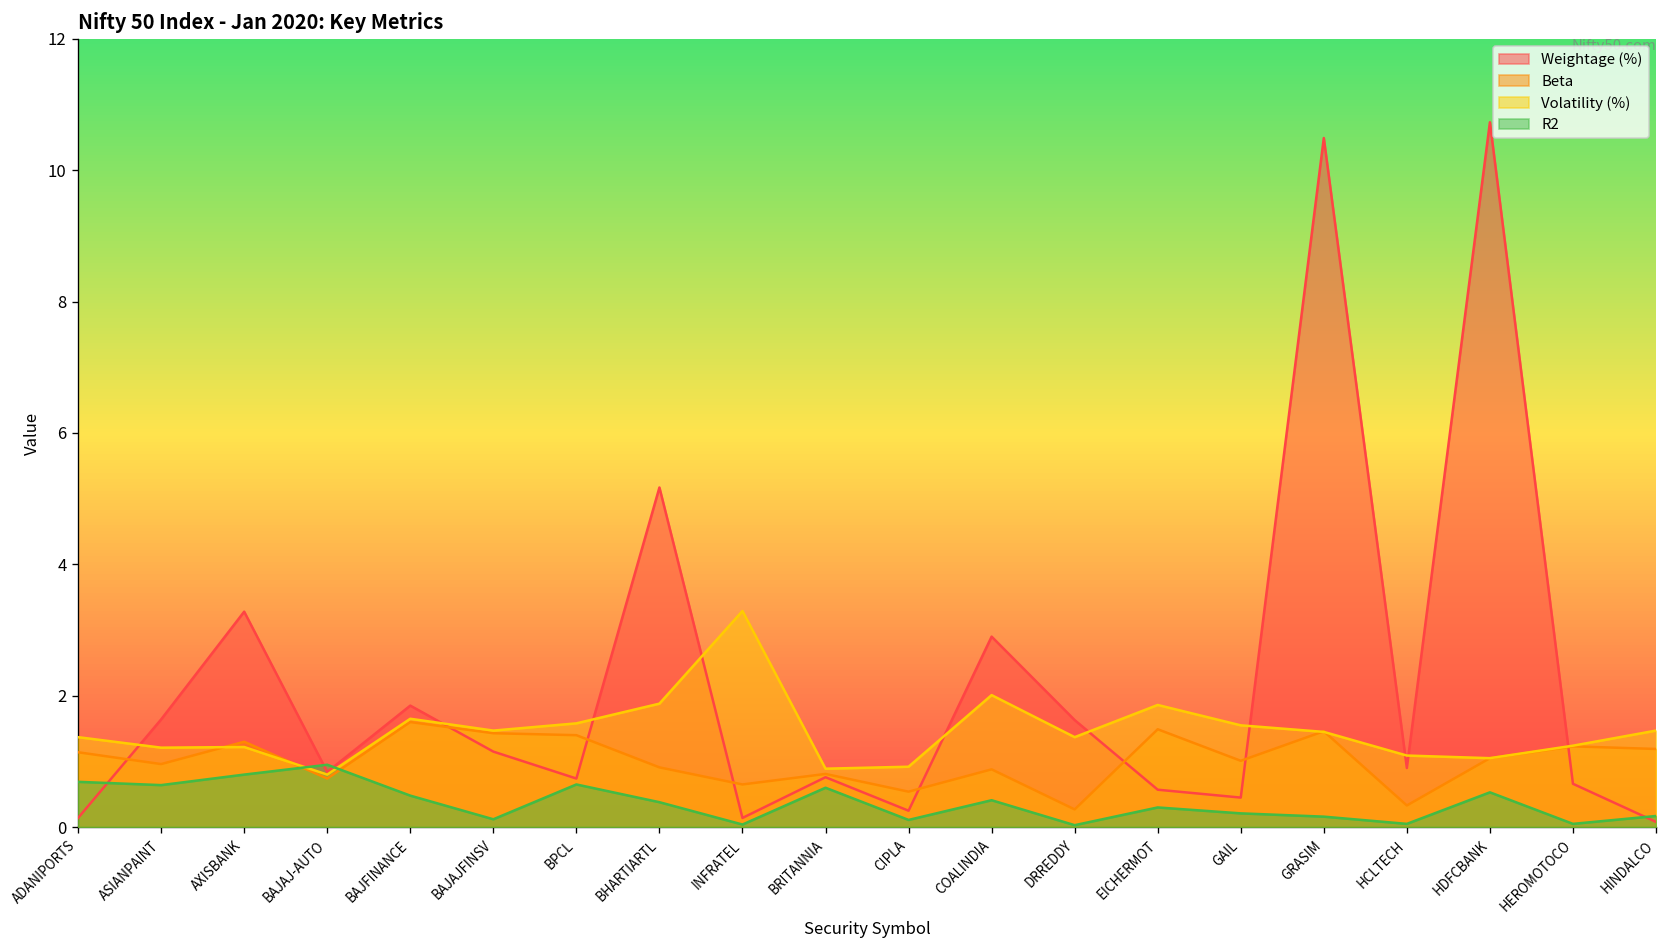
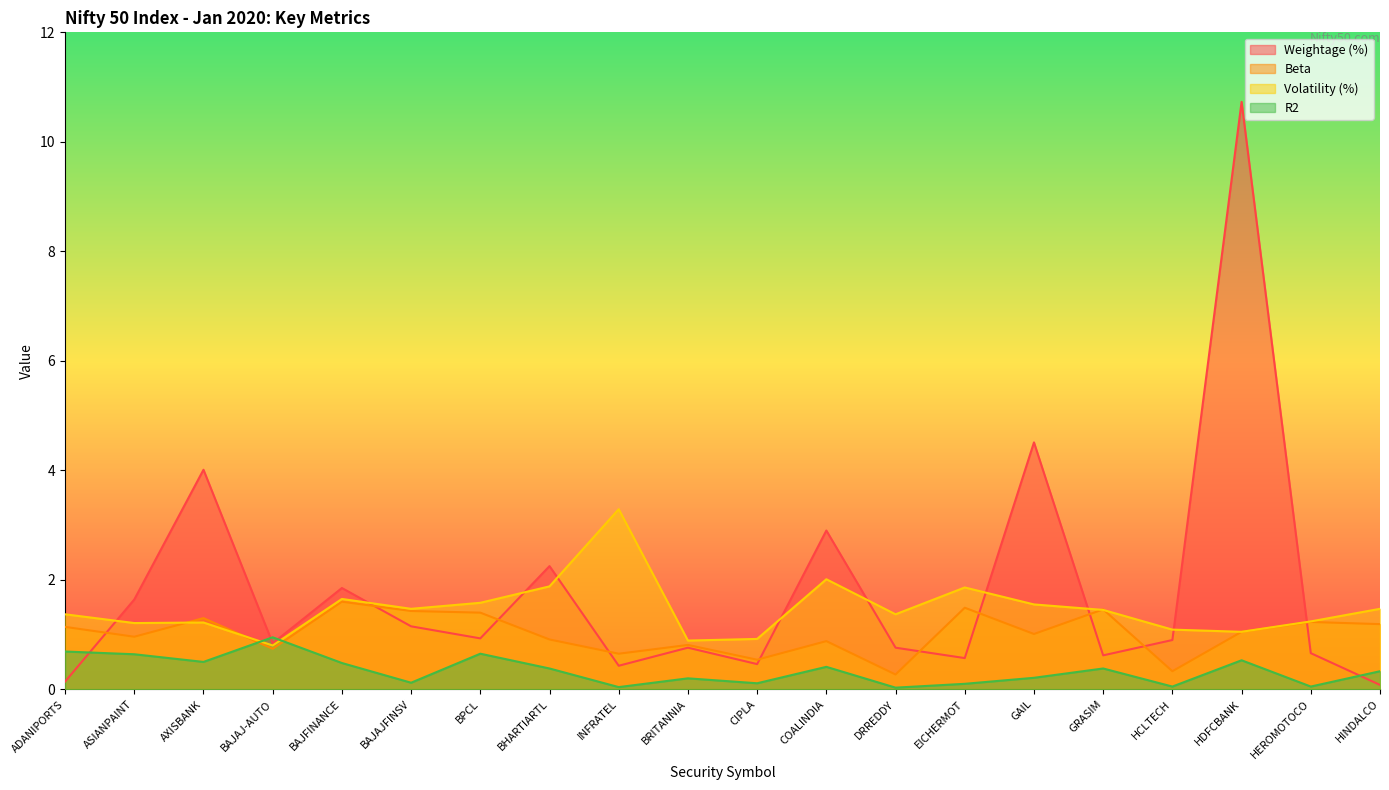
Weightage (%), AXISBANK: 3.3 -> 4.0
R2, AXISBANK: 0.8 -> 0.5
Weightage (%), BPCL: 0.7 -> 0.9
Weightage (%), BHARTIARTL: 5.2 -> 2.3
Weightage (%), INFRATEL: 0.1 -> 0.4
R2, BRITANNIA: 0.6 -> 0.2
Weightage (%), CIPLA: 0.3 -> 0.5
Weightage (%), DRREDDY: 1.6 -> 0.8
R2, EICHERMOT: 0.3 -> 0.1
Weightage (%), GAIL: 0.5 -> 4.5
Weightage (%), GRASIM: 10.5 -> 0.6
R2, GRASIM: 0.2 -> 0.4
R2, HINDALCO: 0.2 -> 0.3
